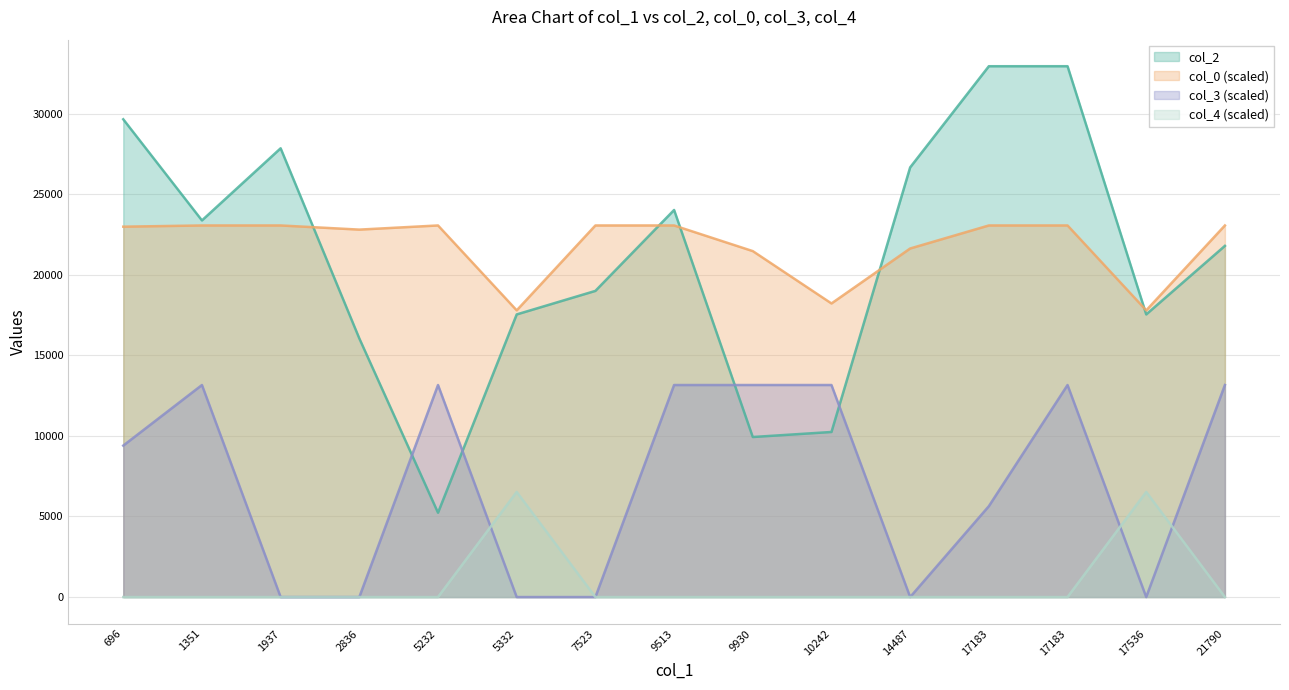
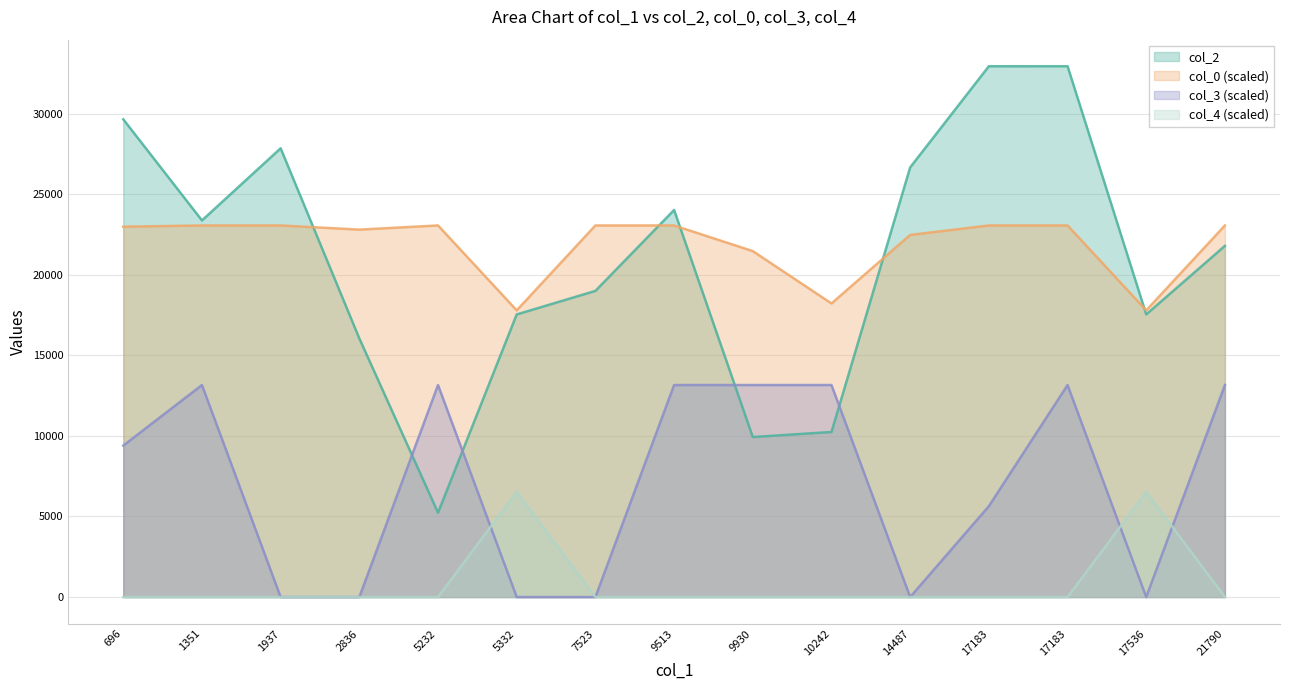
col_0 (scaled), 14487: 21600 -> 22500
